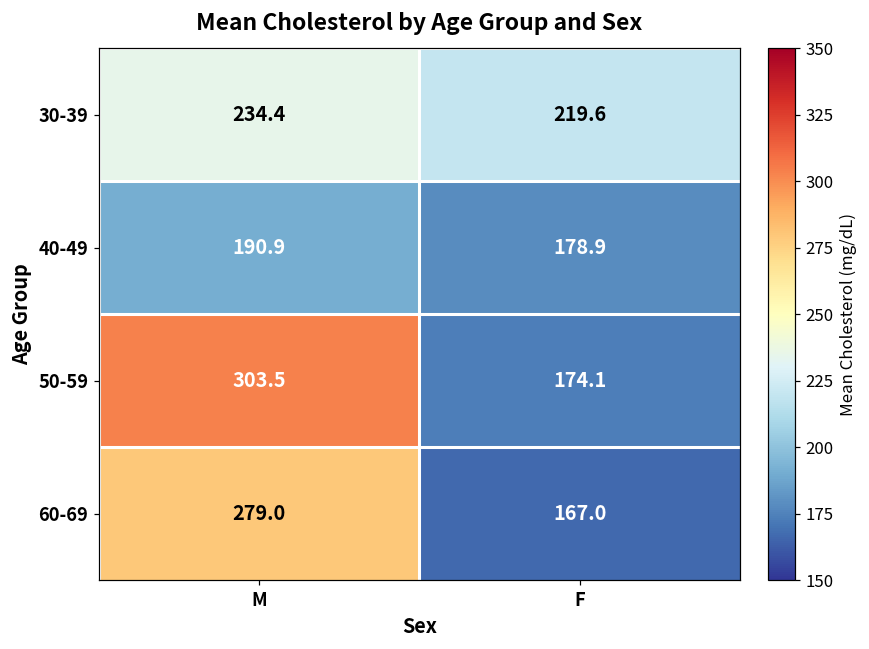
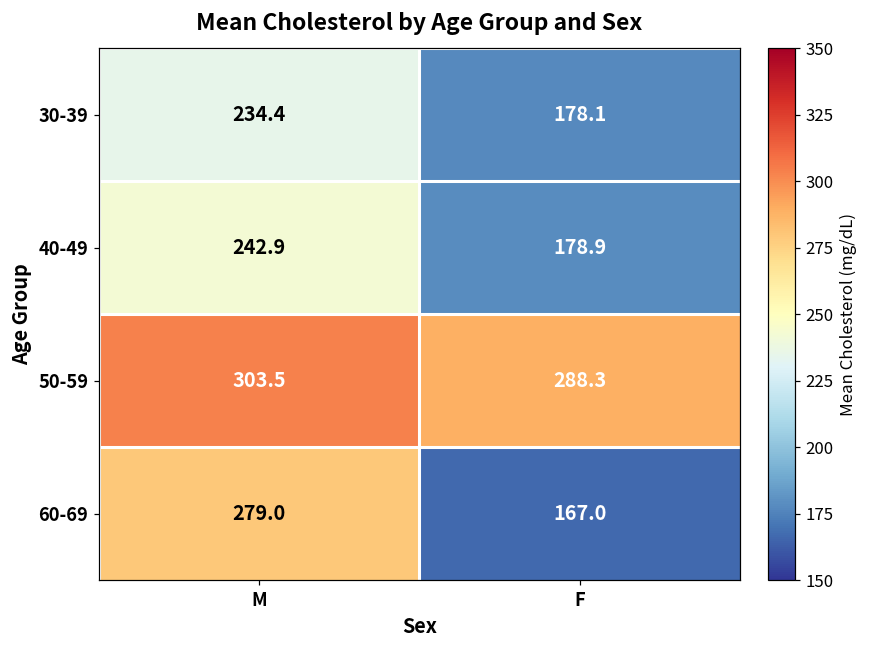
30-39, F: 219.6 -> 178.1
40-49, M: 190.9 -> 242.9
50-59, F: 174.1 -> 288.3
